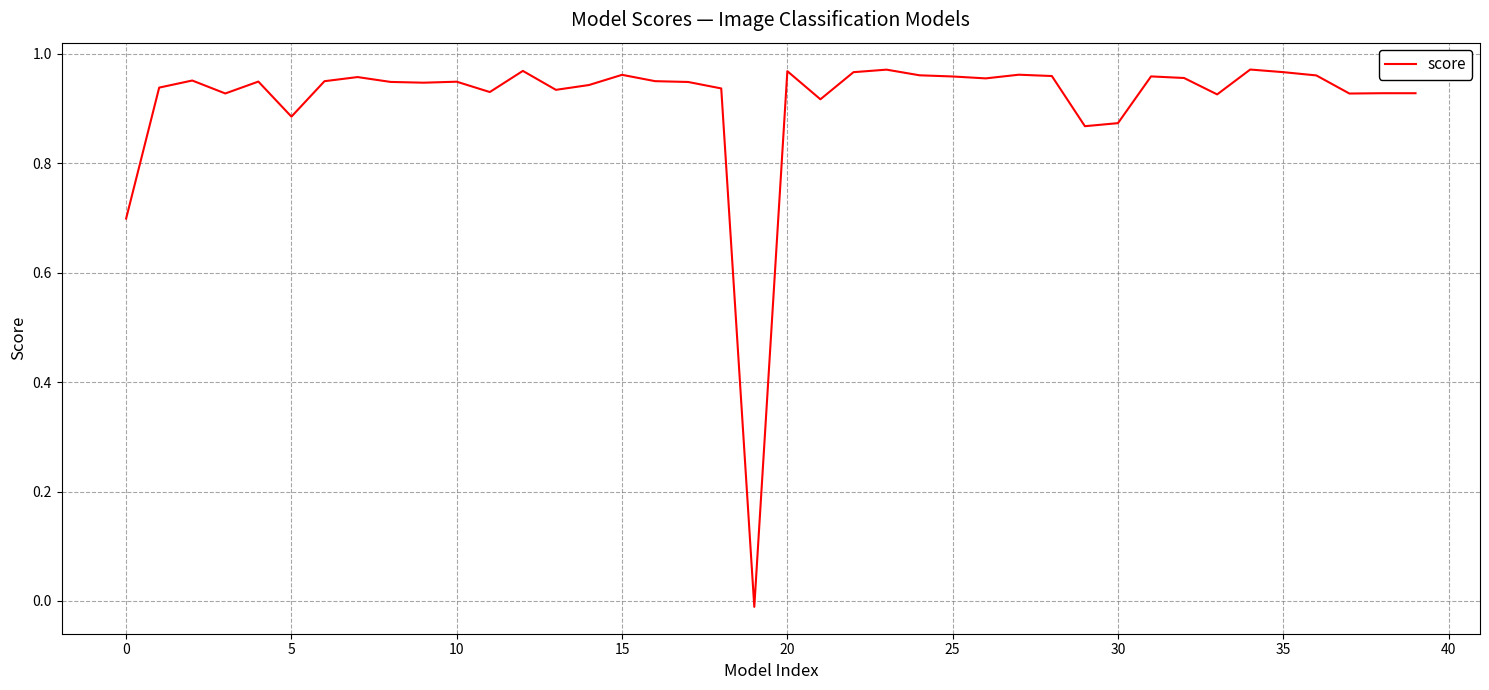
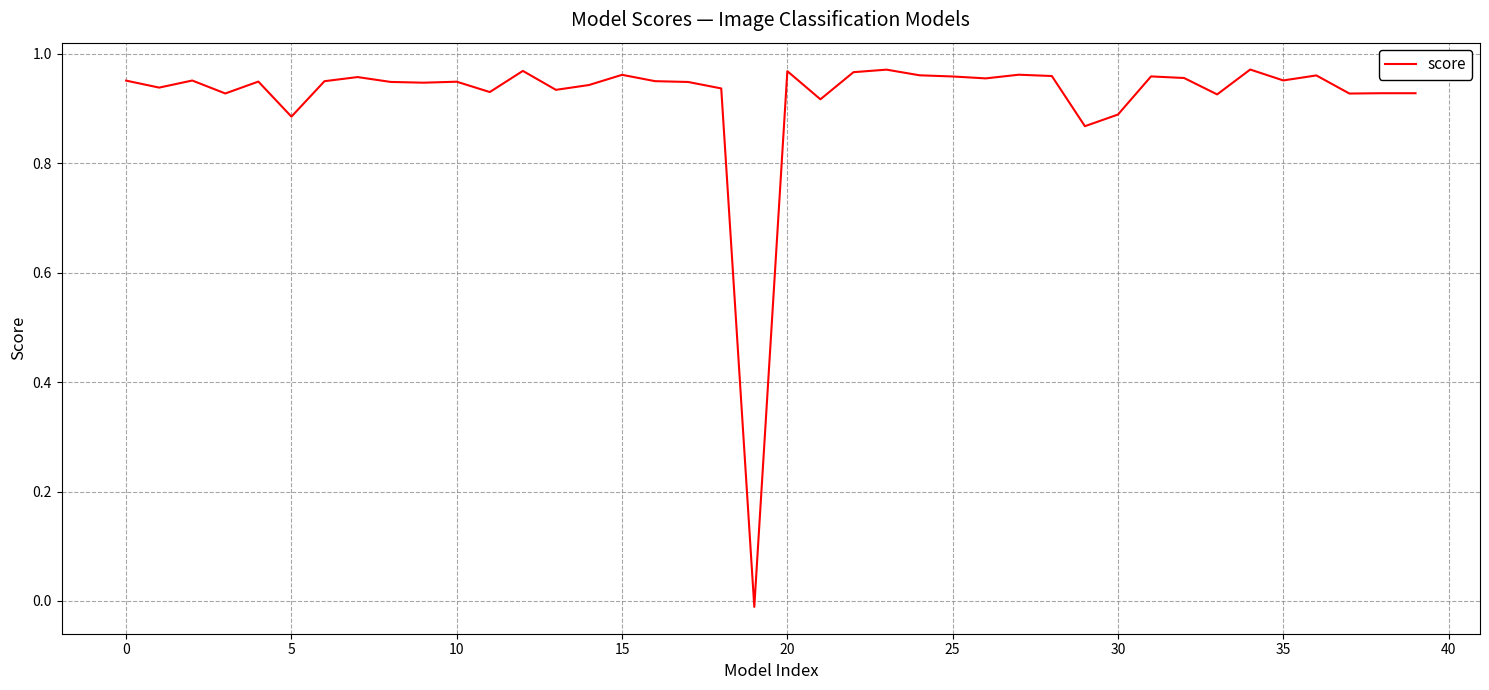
0: 0.70 -> 0.95
30: 0.87 -> 0.89
35: 0.97 -> 0.95
